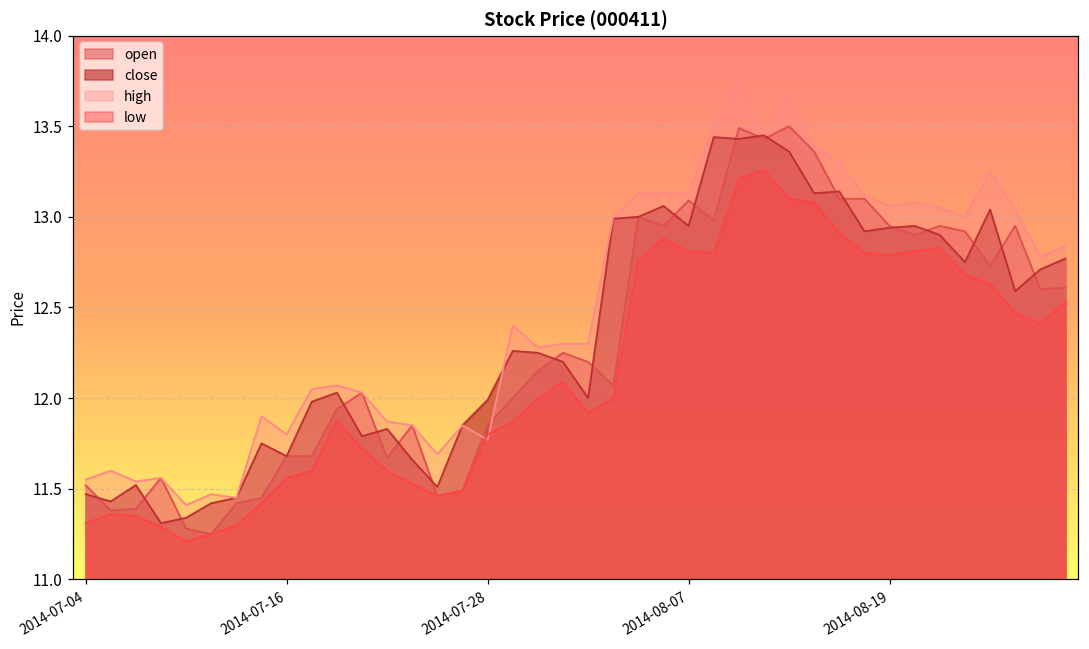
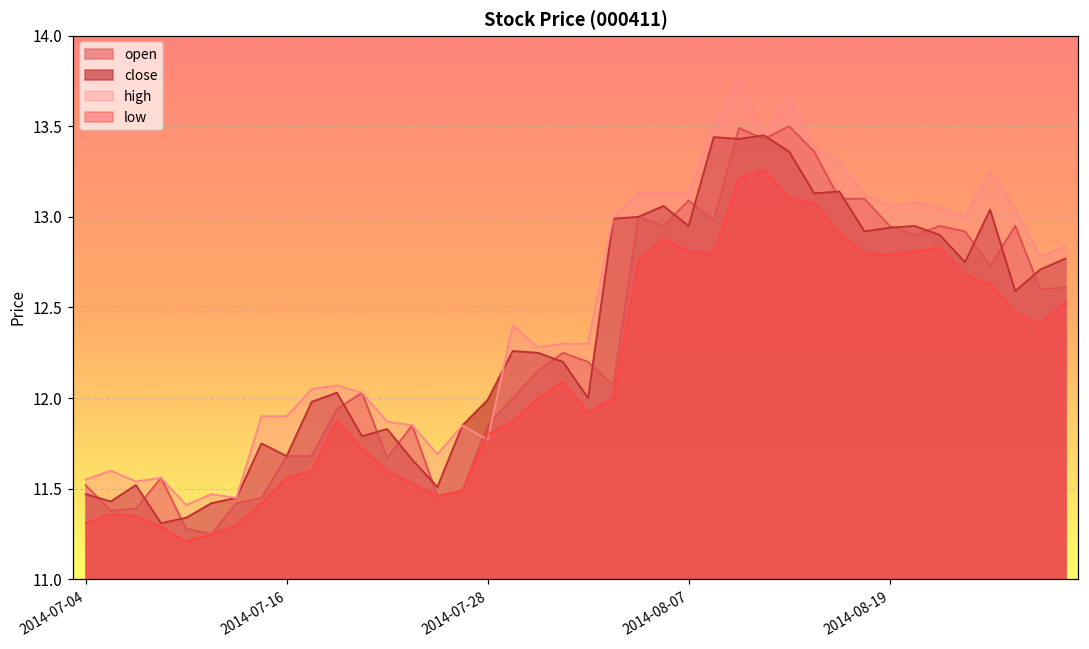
high, 2014-07-16: 11.8 -> 11.9
